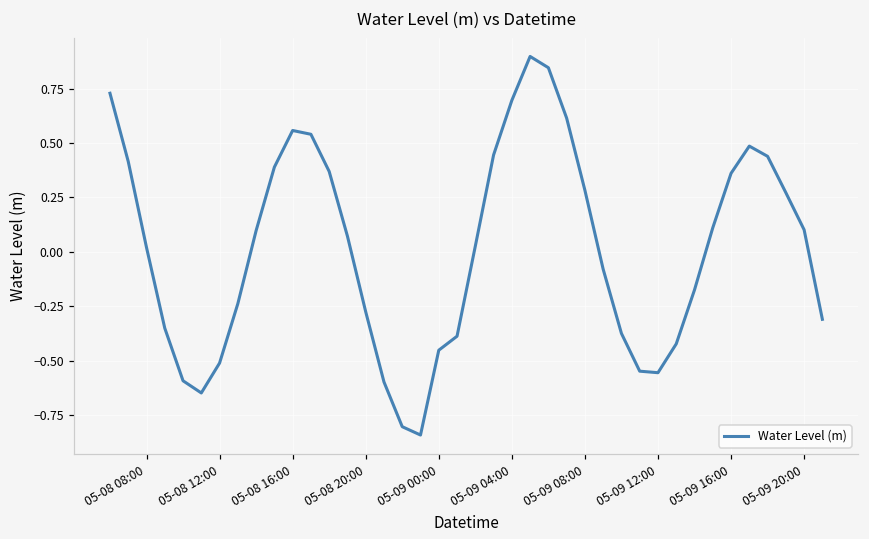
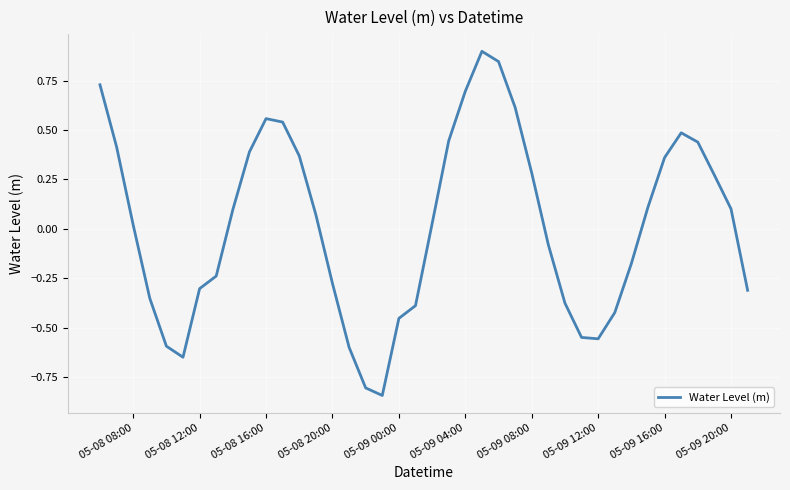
05-08 12:00: -0.51 -> -0.30
